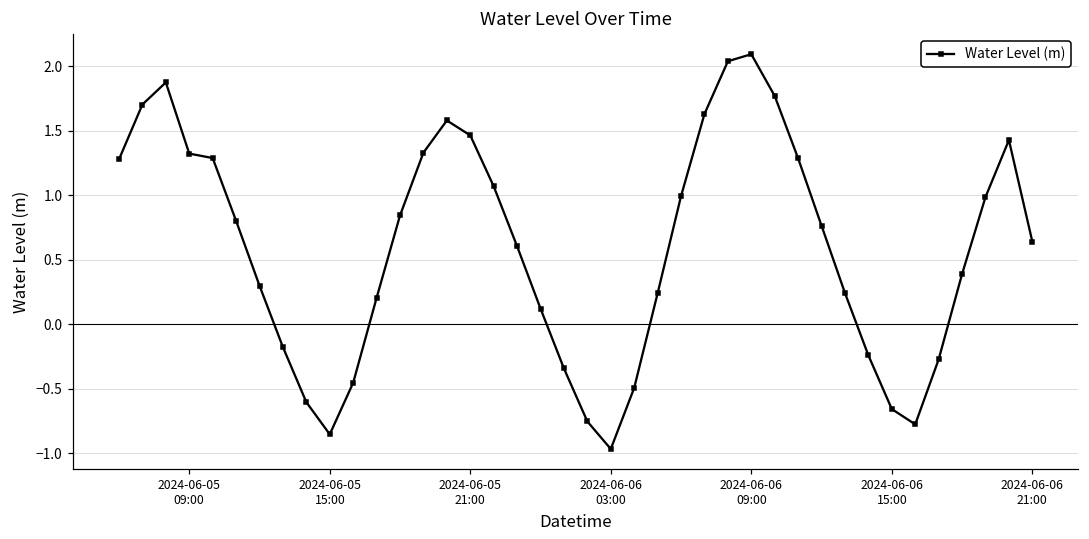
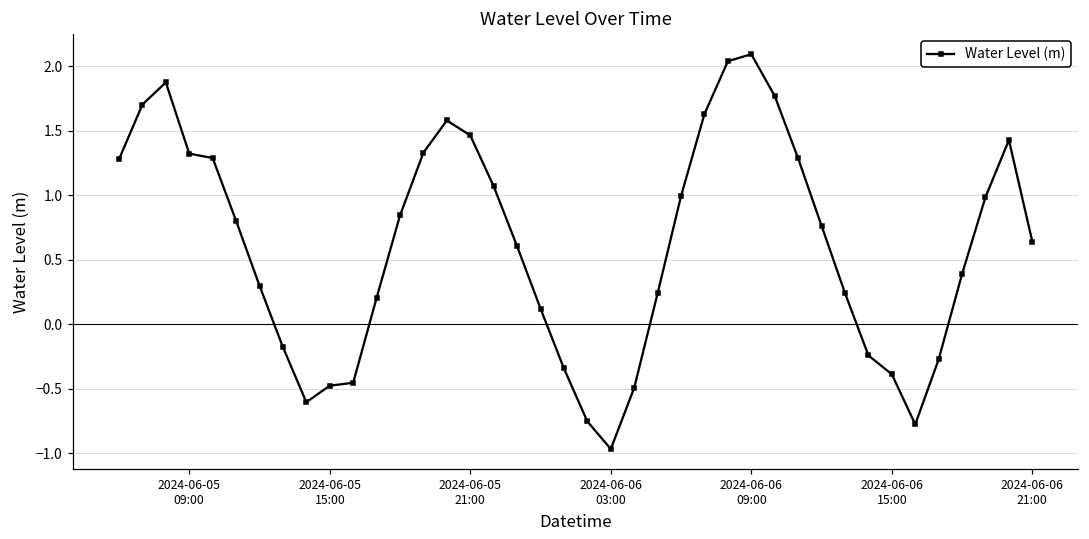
2024-06-05 15:00: -0.85 -> -0.48
2024-06-06 15:00: -0.66 -> -0.39
